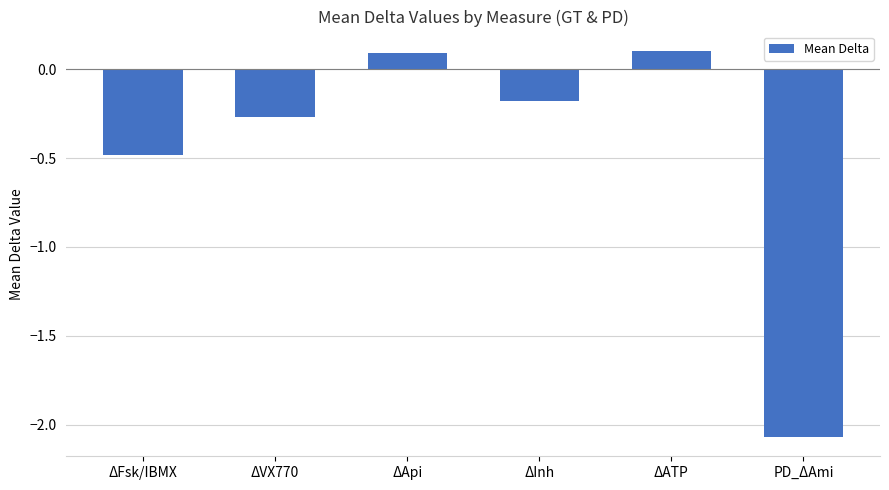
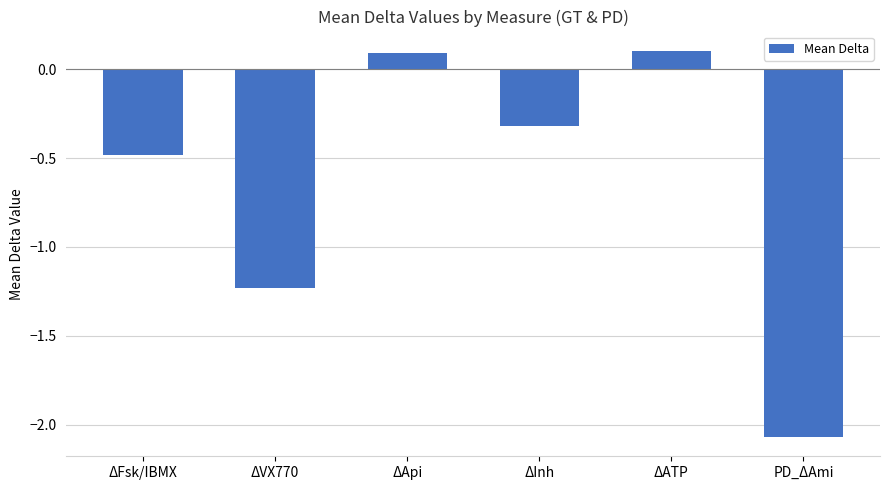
ΔVX770: -0.27 -> -1.23
ΔInh: -0.18 -> -0.32
